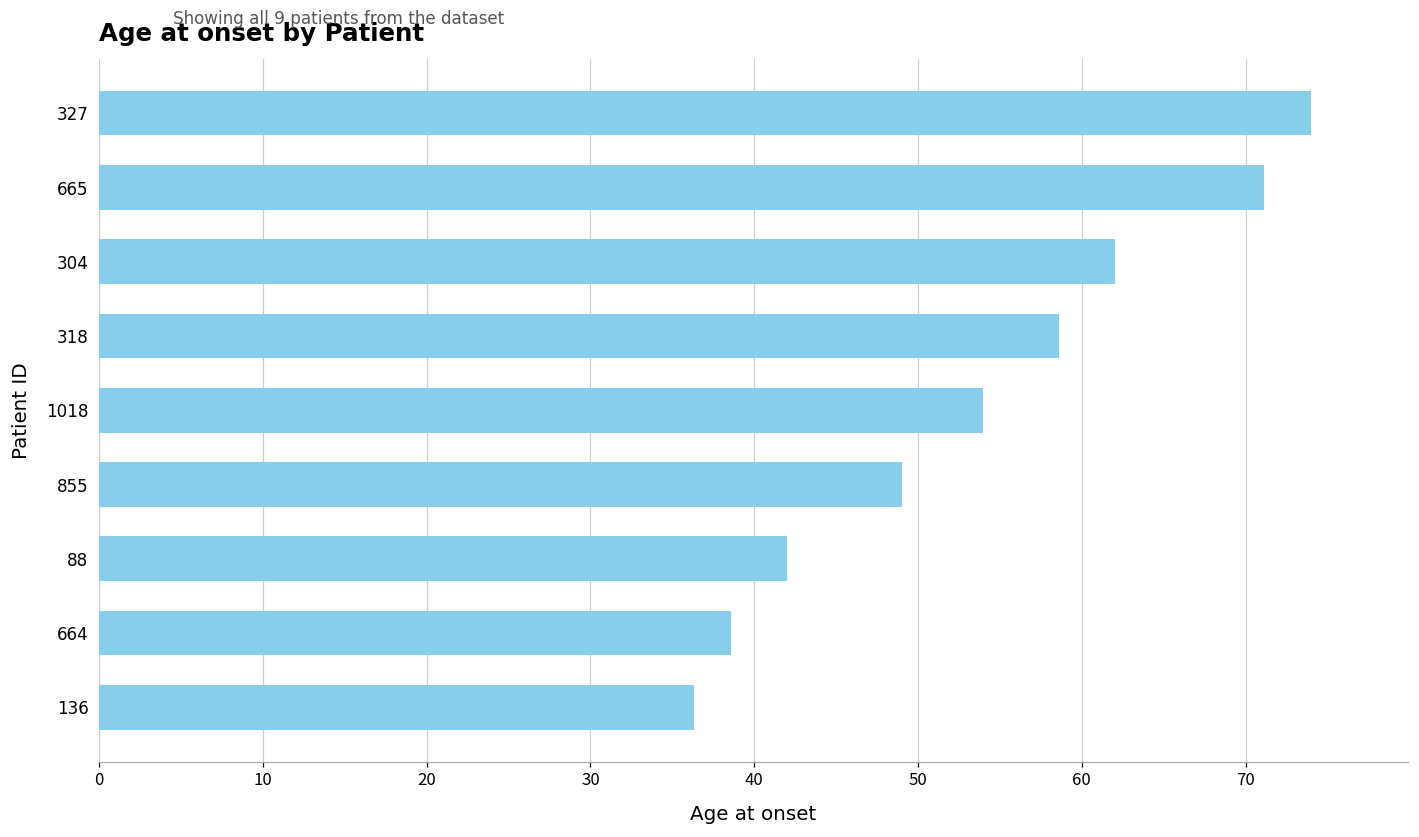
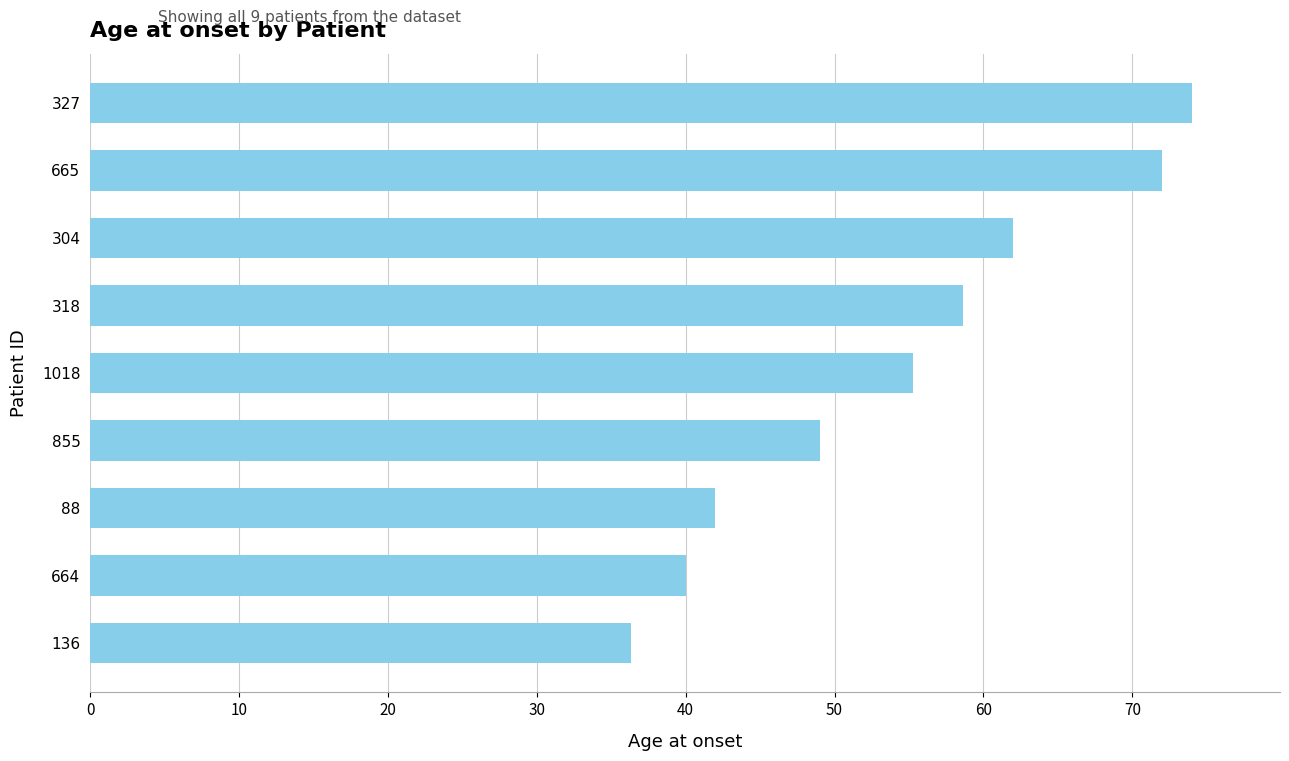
665: 71.1 -> 72.0
1018: 54.0 -> 55.3
664: 38.6 -> 40.0
